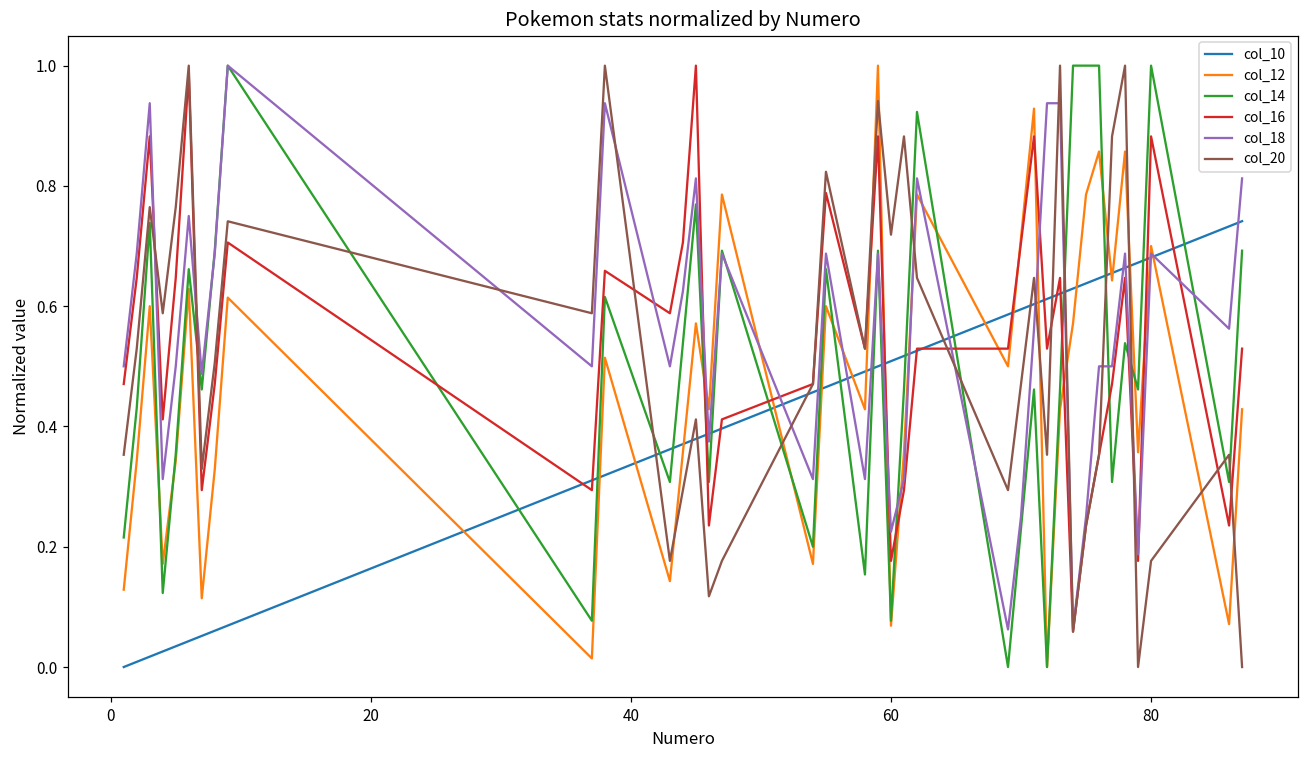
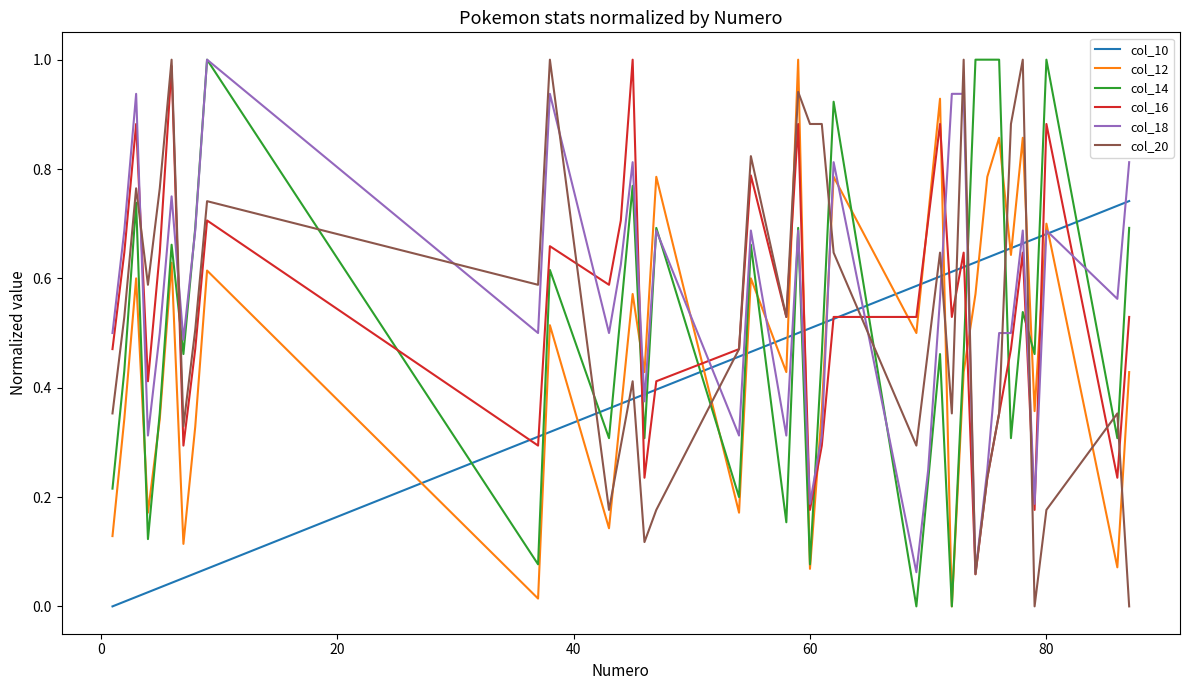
col_18, 60: 0.23 -> 0.19
col_20, 60: 0.72 -> 0.88
